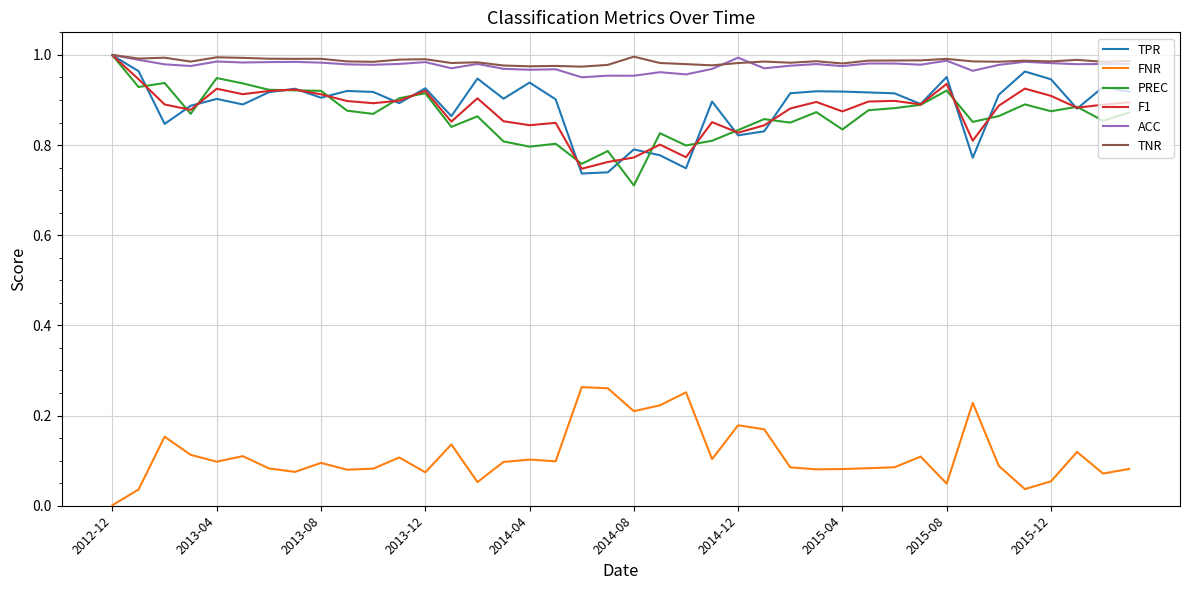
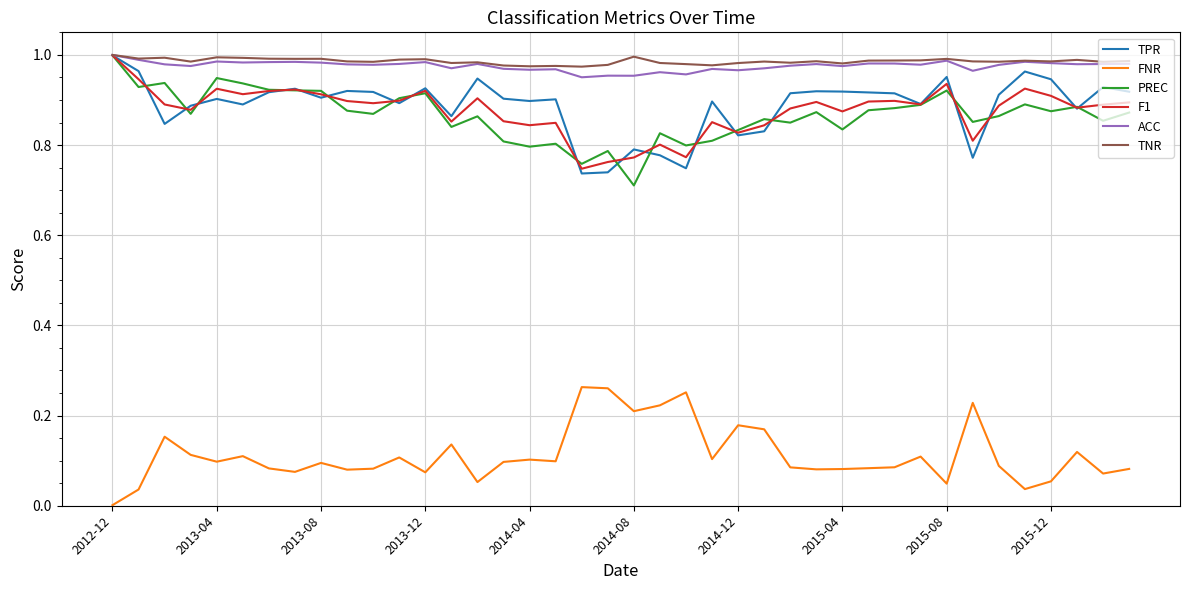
TPR, 2014-04: 0.94 -> 0.90
ACC, 2014-12: 0.99 -> 0.97
